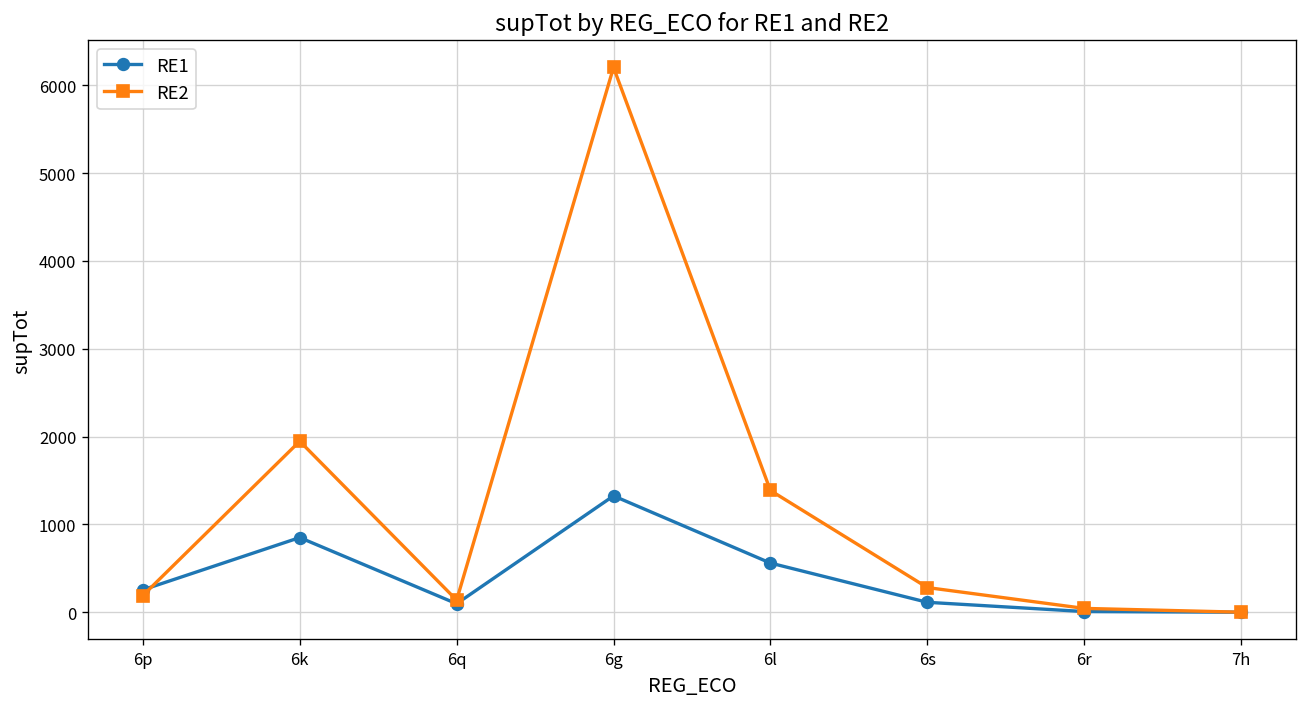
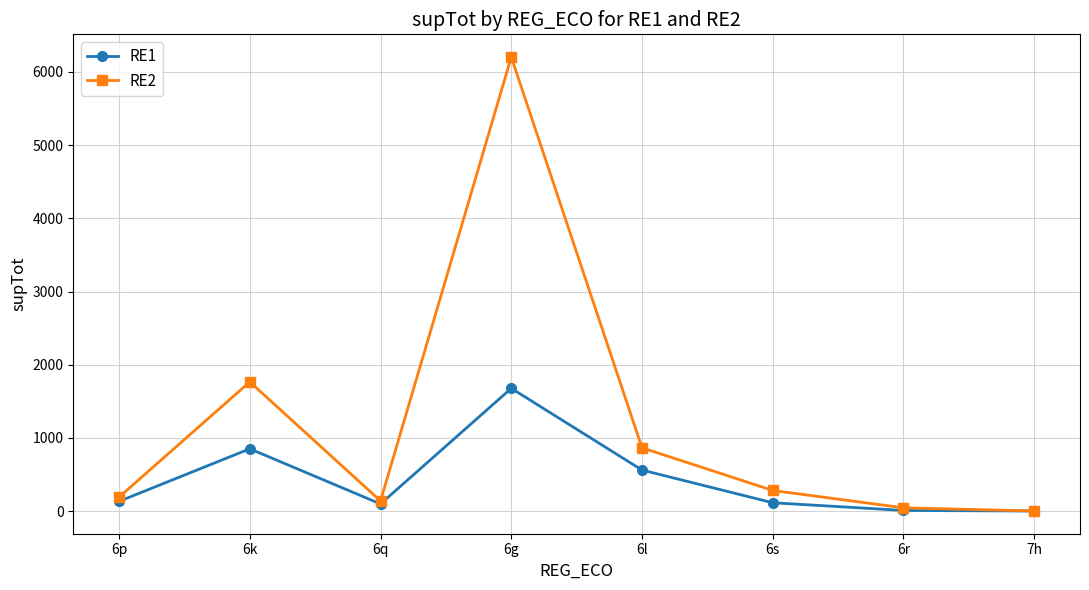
RE1, 6p: 300 -> 100
RE2, 6k: 1900 -> 1800
RE1, 6g: 1300 -> 1700
RE2, 6l: 1400 -> 900
